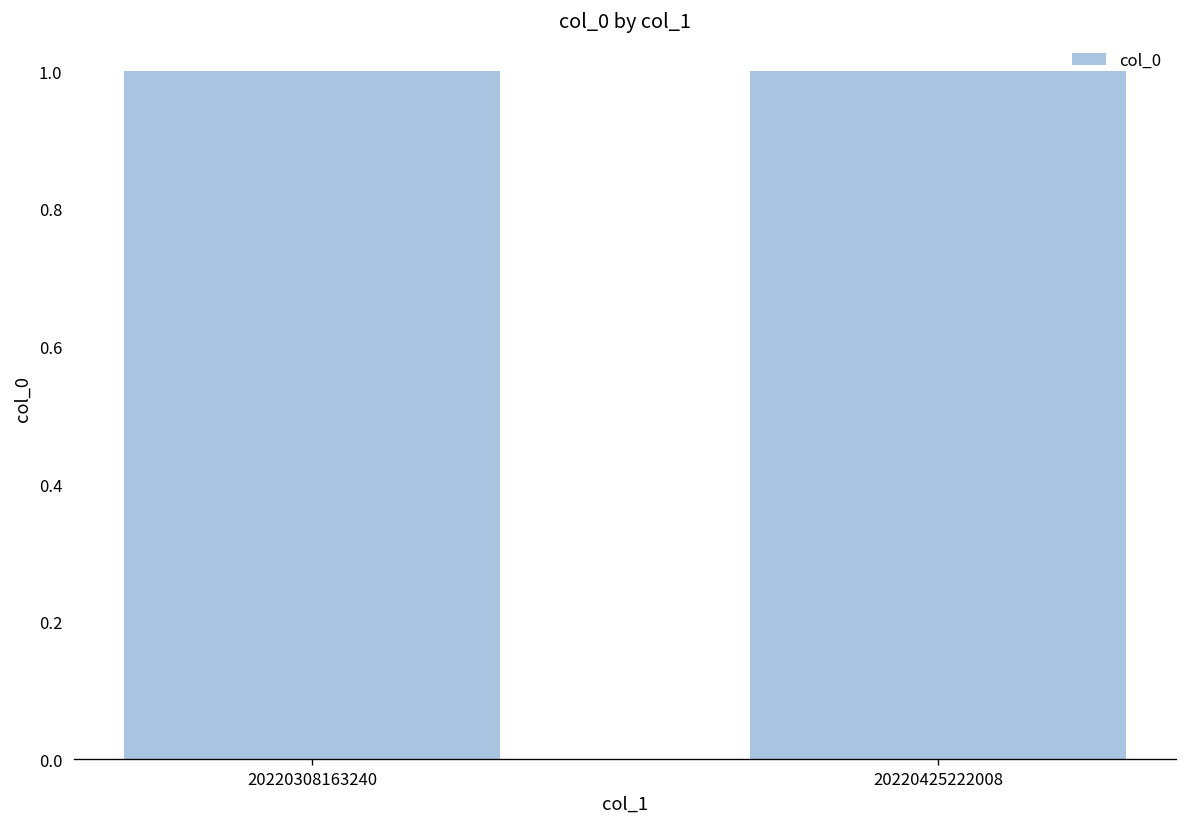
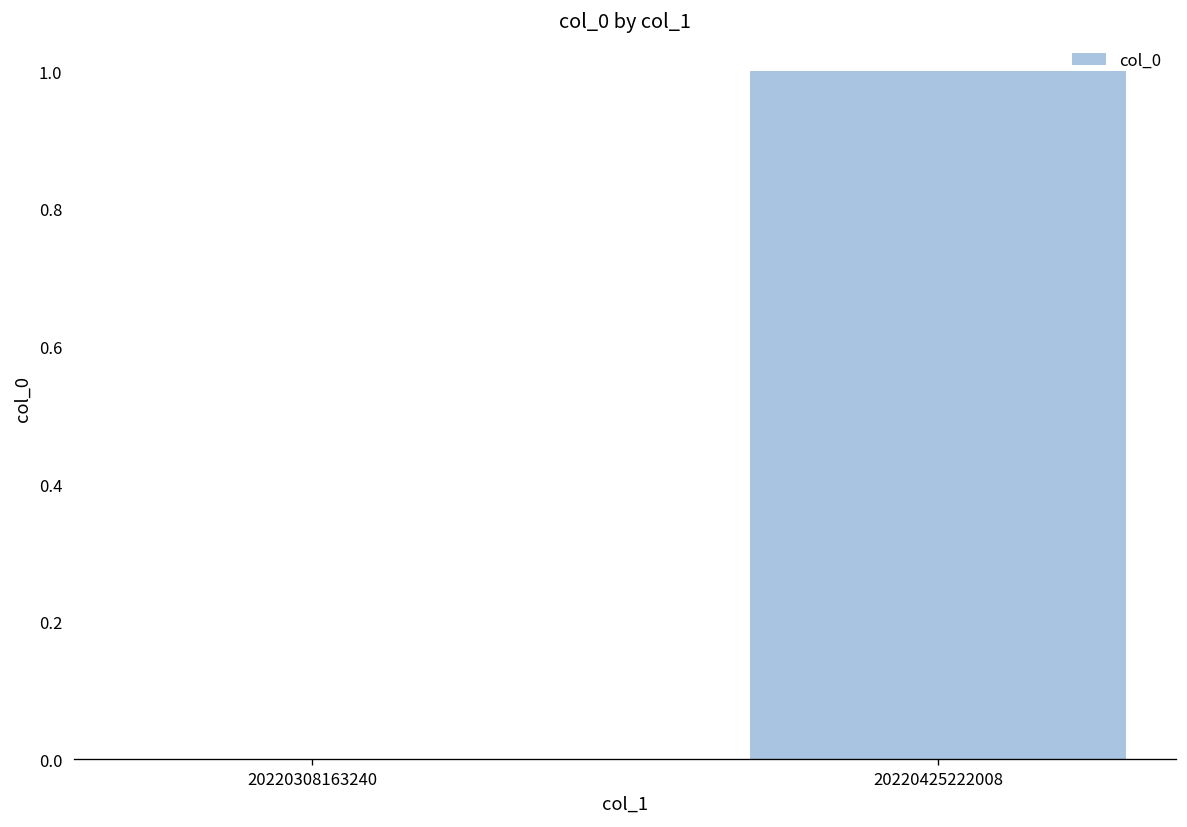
20220308163240: 1 -> 0
